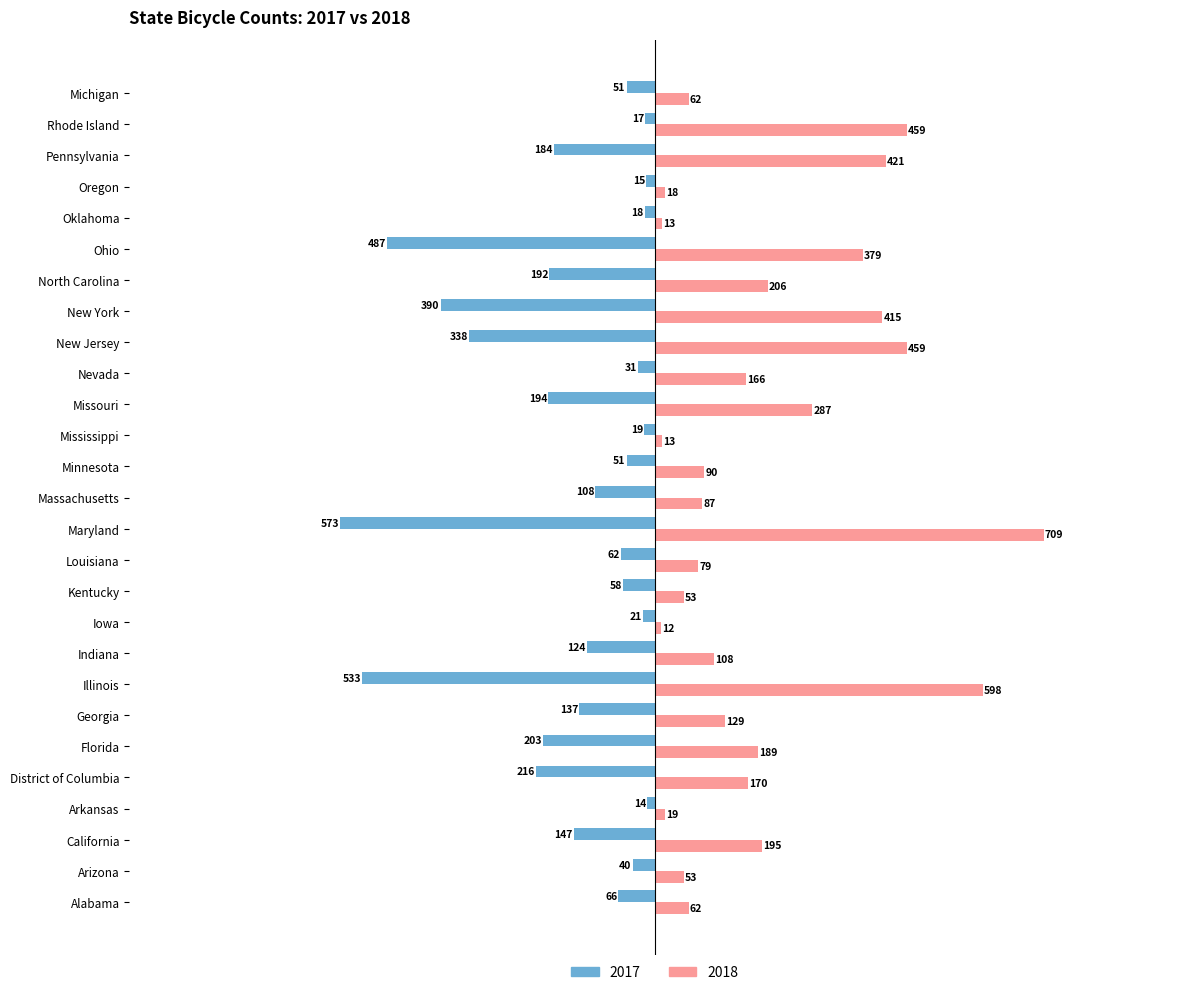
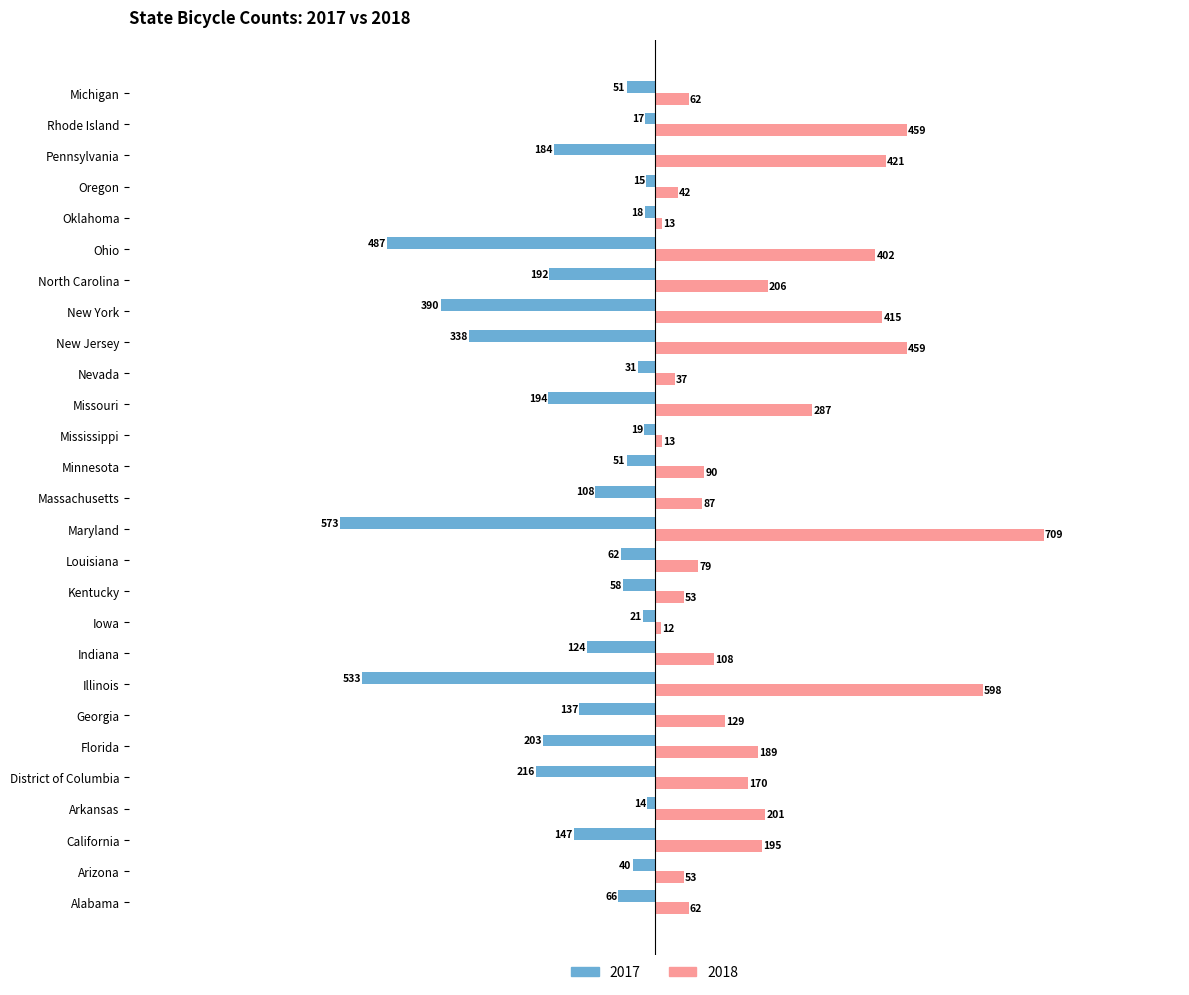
2018, Oregon: 18 -> 42
2018, Ohio: 379 -> 402
2018, Nevada: 166 -> 37
2018, Arkansas: 19 -> 201
